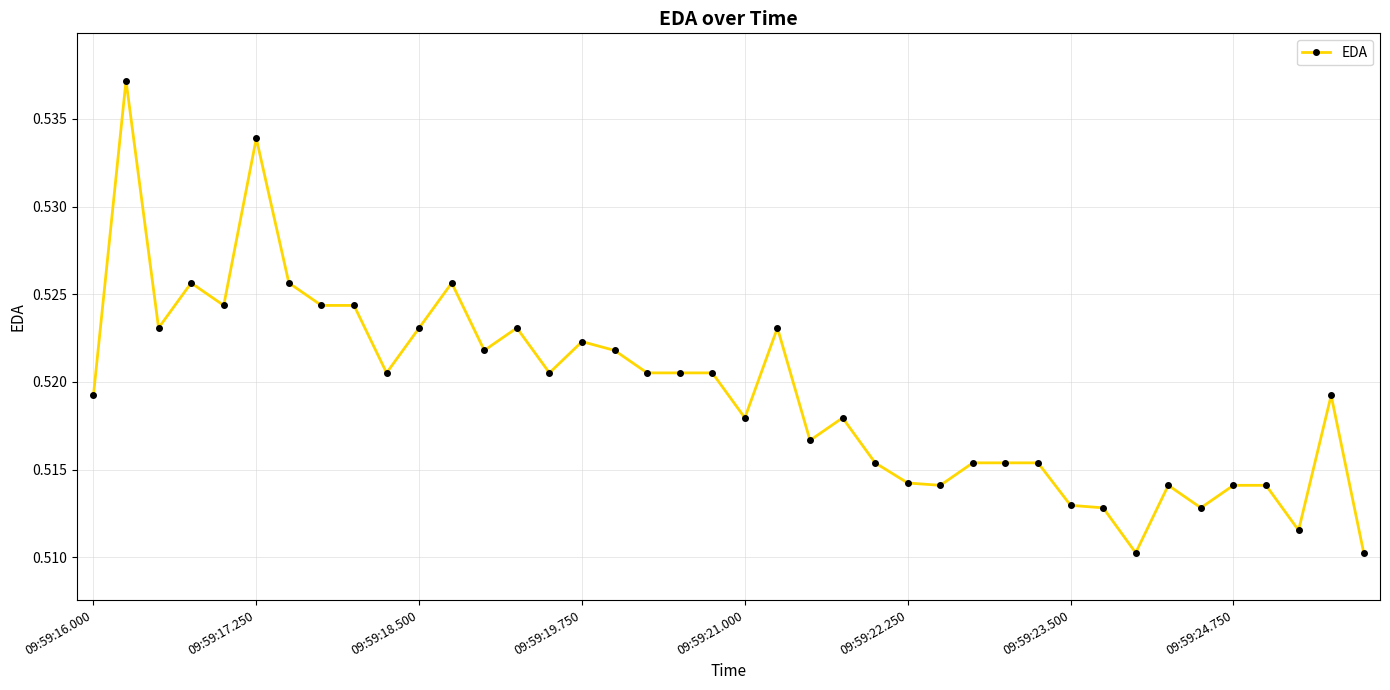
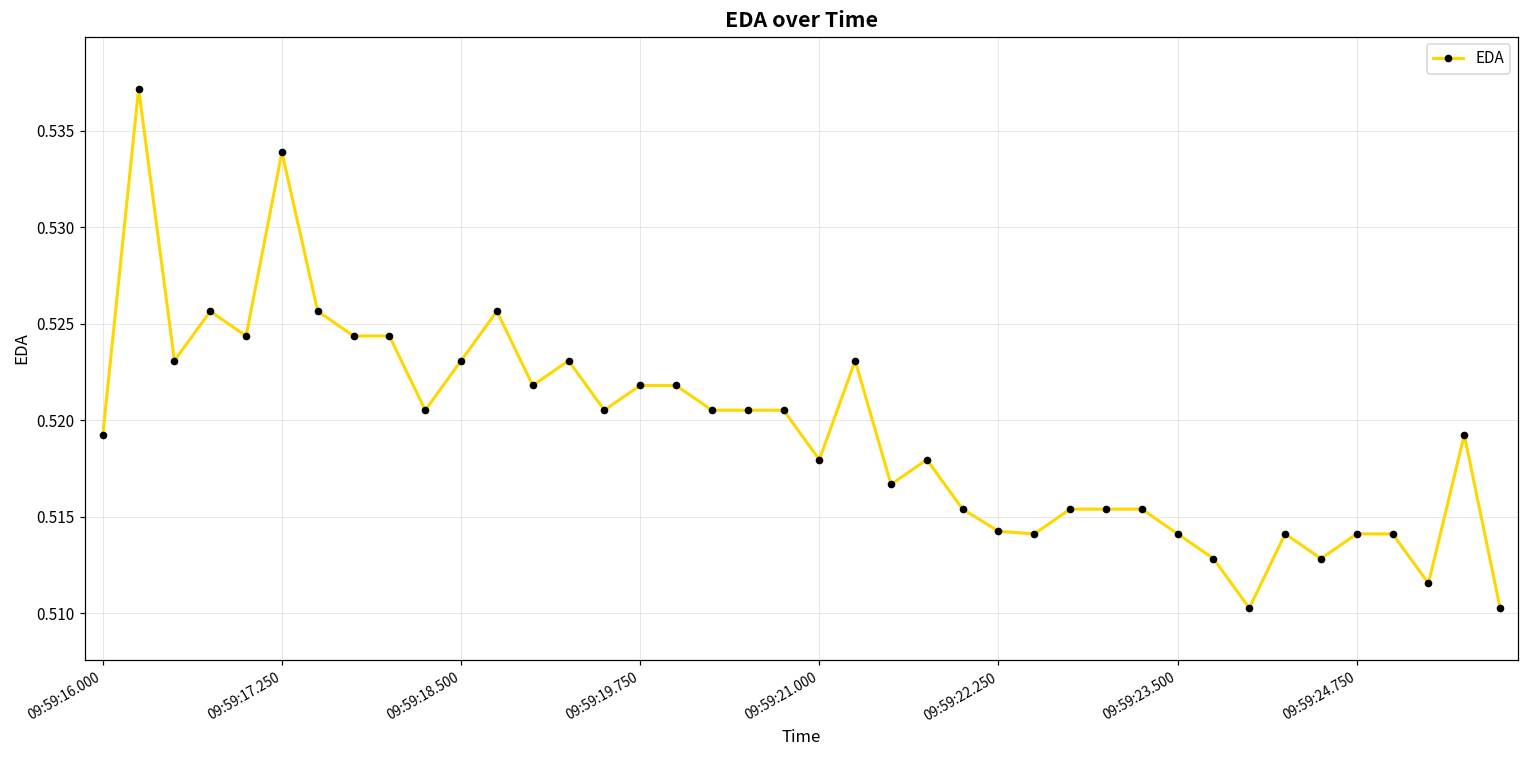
09:59:19.750: 0.5223 -> 0.5218
09:59:23.500: 0.5130 -> 0.5141
